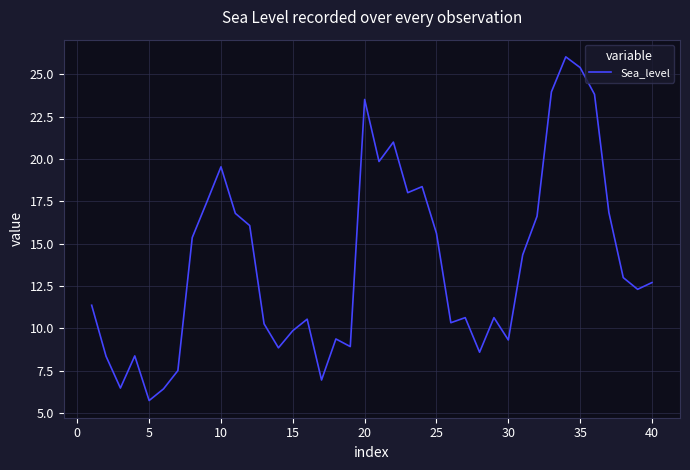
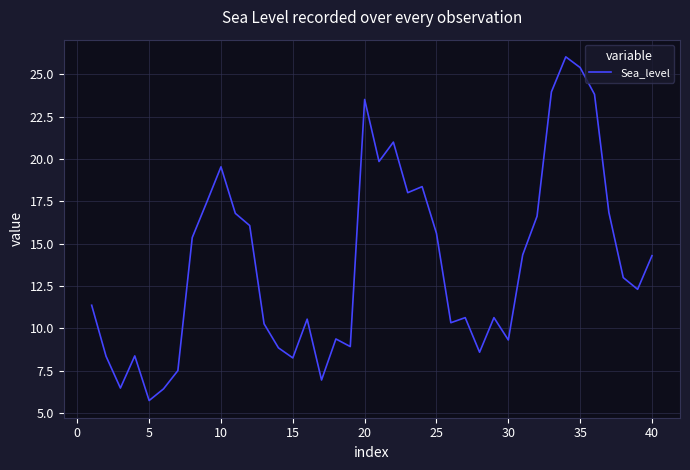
15: 9.9 -> 8.3
40: 12.7 -> 14.3
